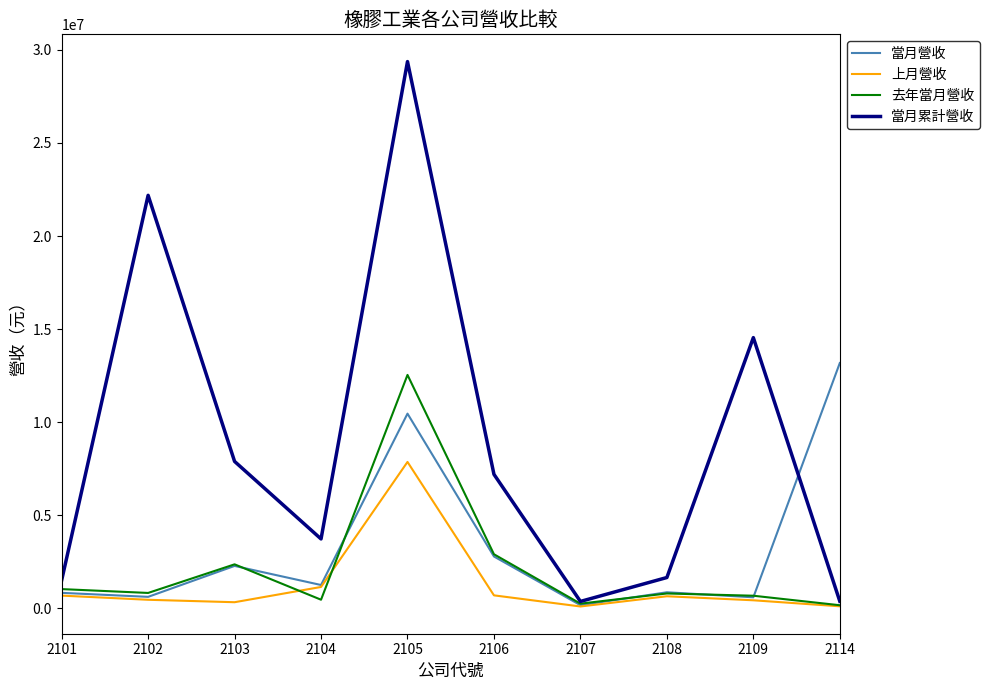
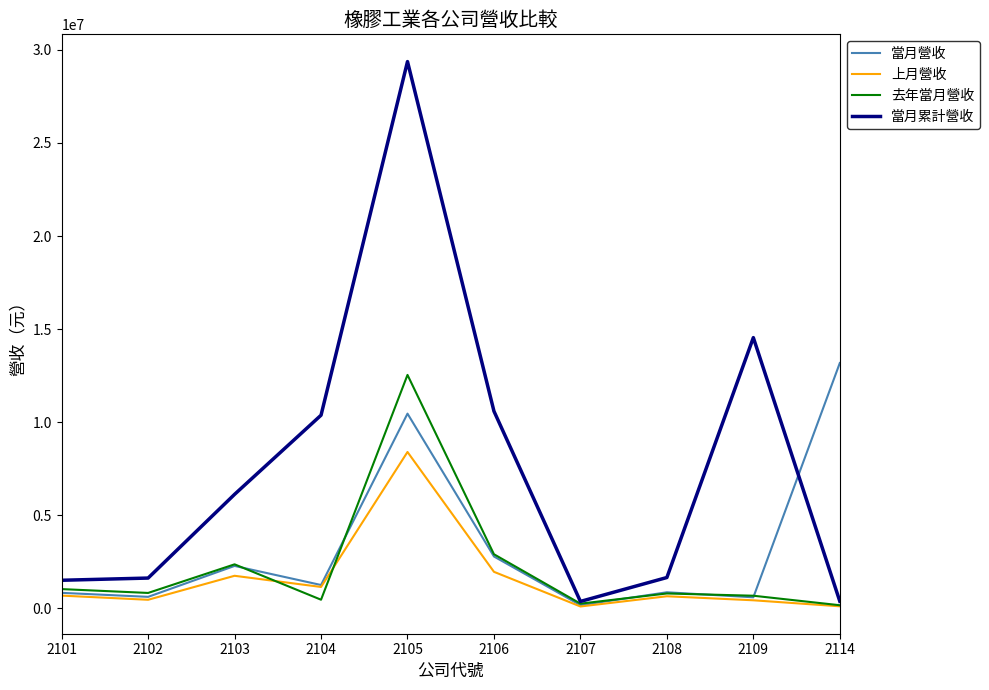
當月累計營收, 2102: 22200000 -> 1600000
上月營收, 2103: 300000 -> 1700000
當月累計營收, 2103: 7900000 -> 6100000
當月累計營收, 2104: 3700000 -> 10400000
上月營收, 2105: 7900000 -> 8400000
上月營收, 2106: 700000 -> 2000000
當月累計營收, 2106: 7200000 -> 10600000
